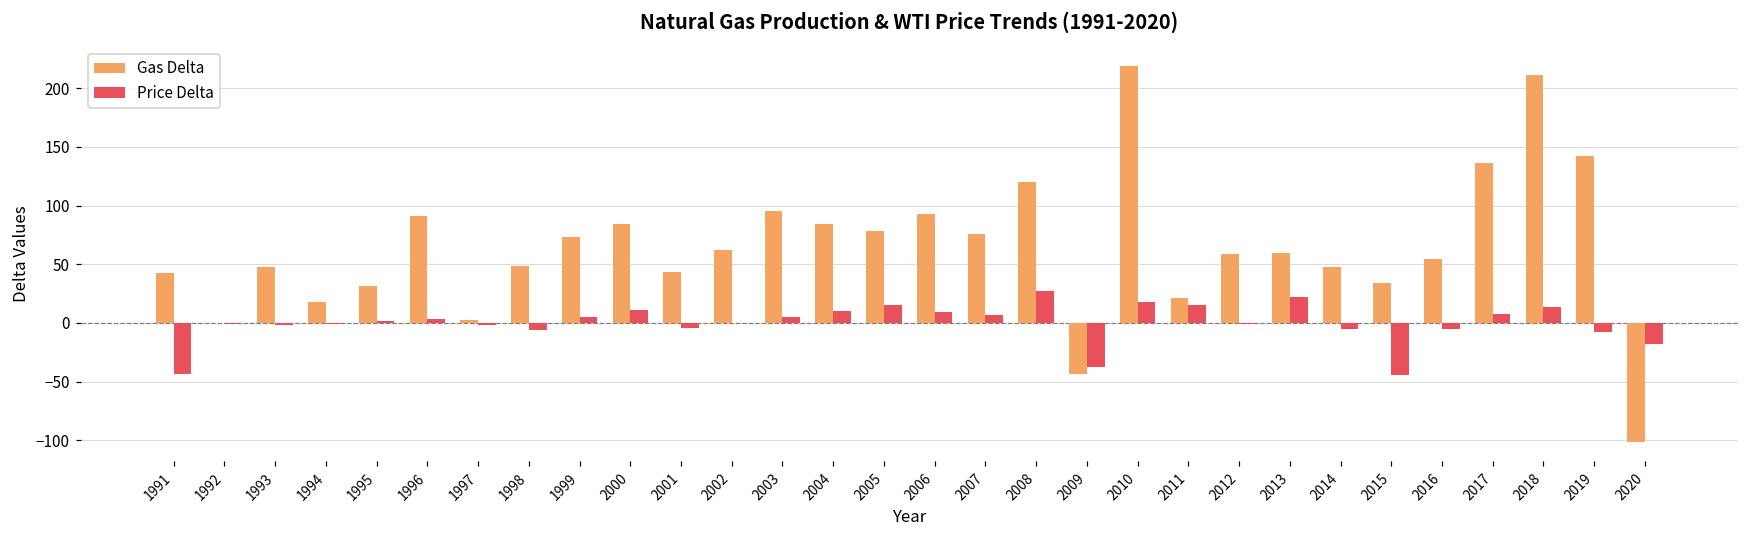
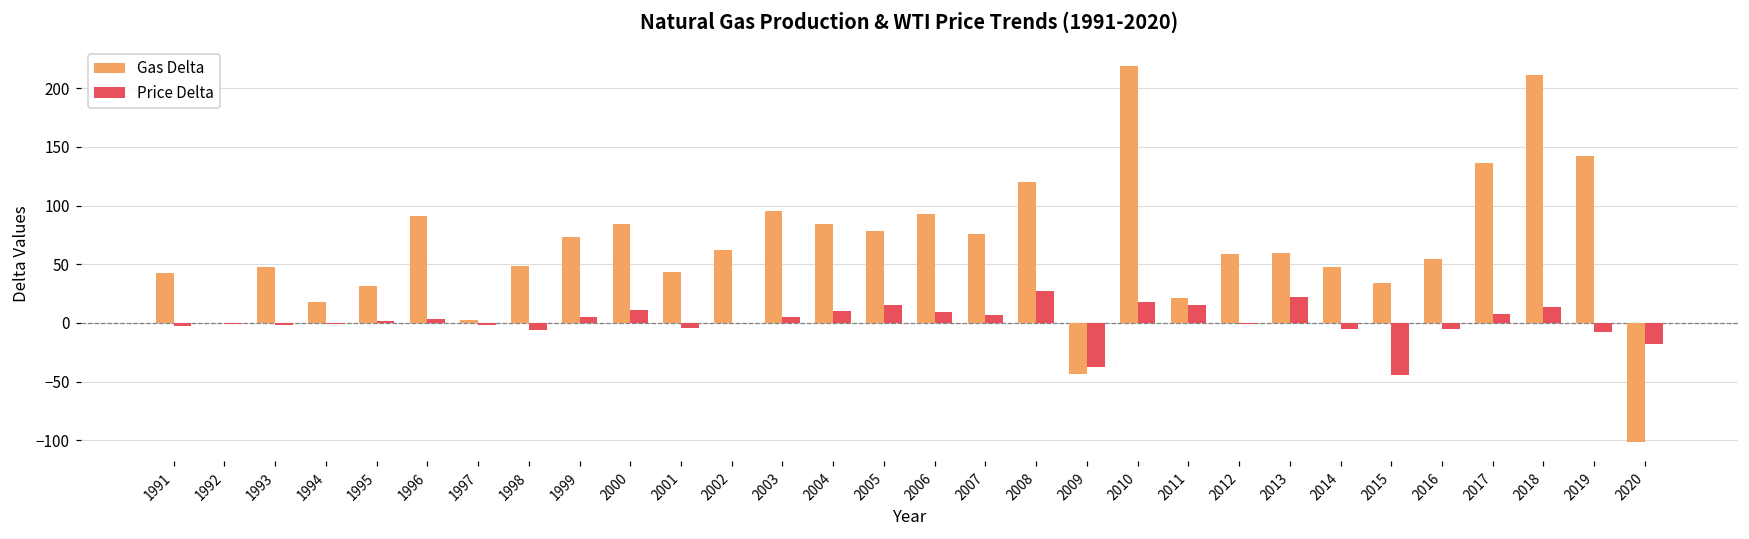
Price Delta, 1991: -44 -> -3
